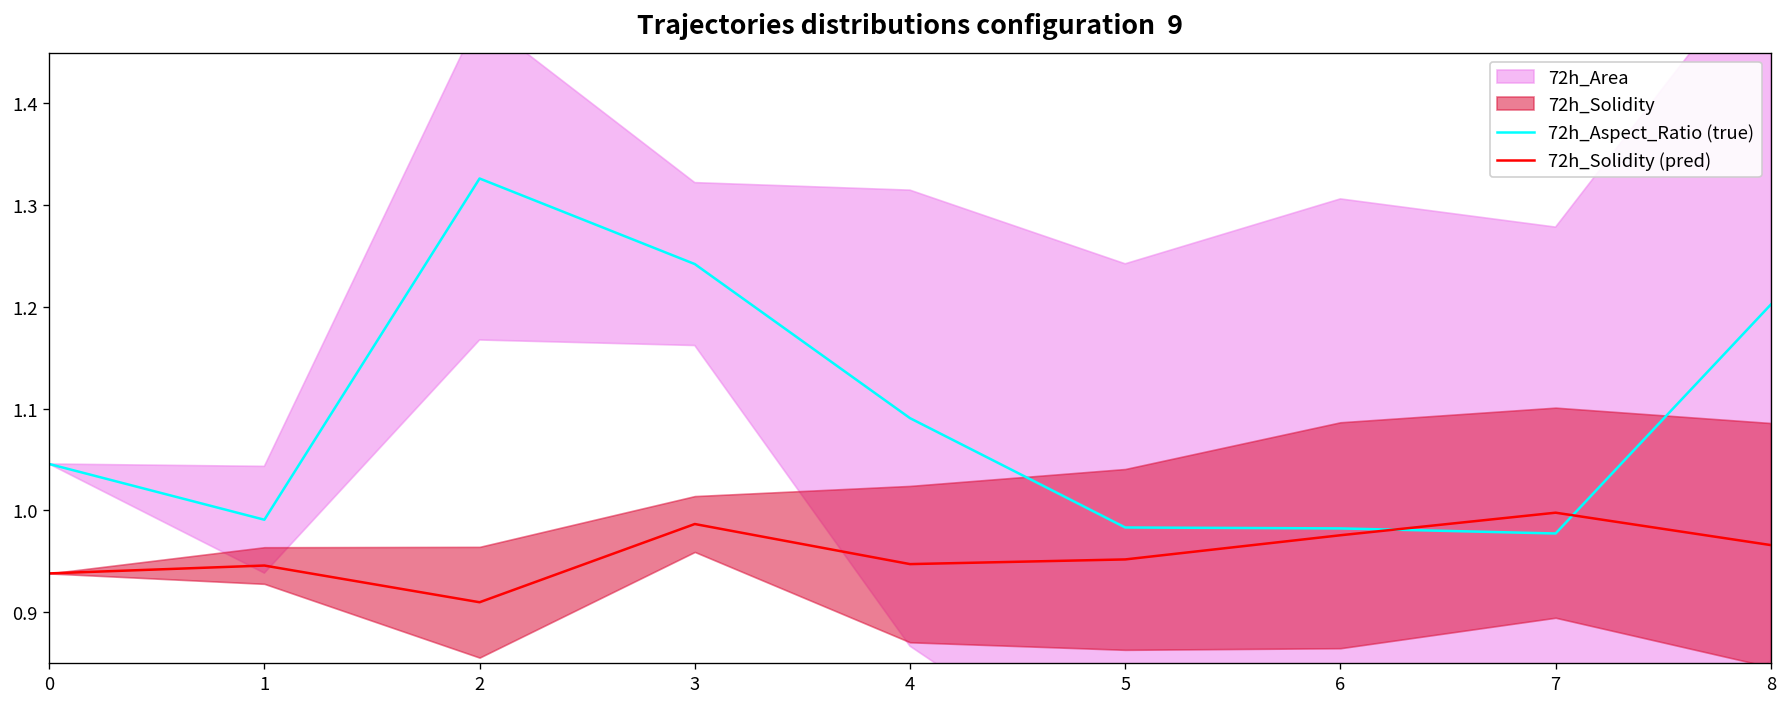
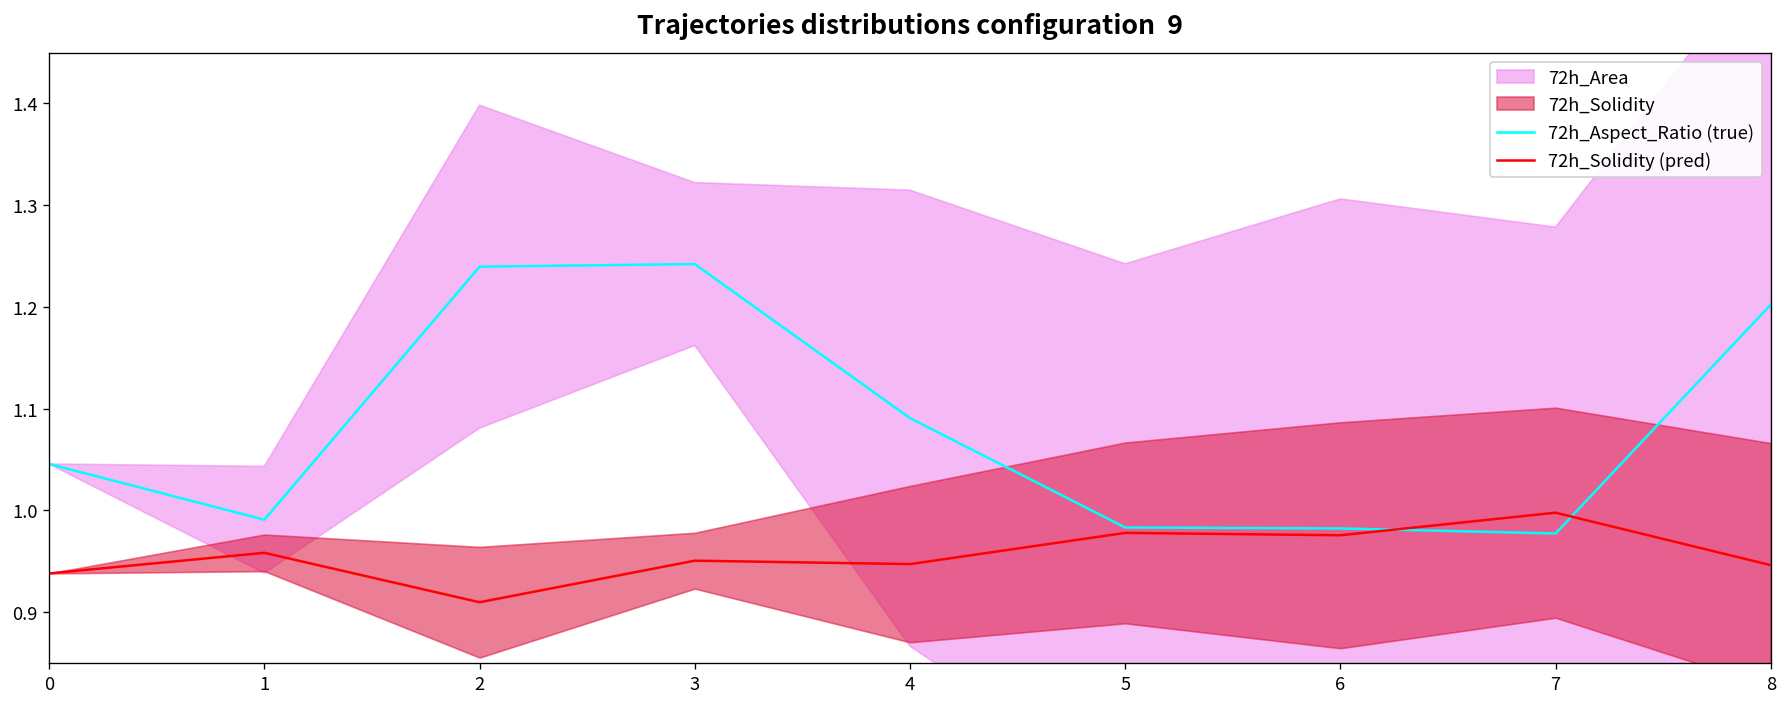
72h_Solidity (pred), 1: 0.95 -> 0.96
72h_Aspect_Ratio (true), 2: 1.33 -> 1.24
72h_Solidity (pred), 3: 0.99 -> 0.95
72h_Solidity (pred), 5: 0.95 -> 0.98
72h_Solidity (pred), 8: 0.97 -> 0.95
